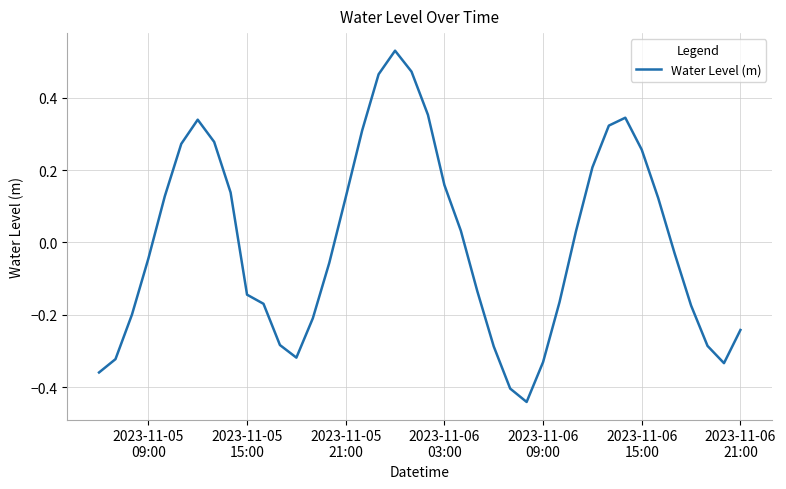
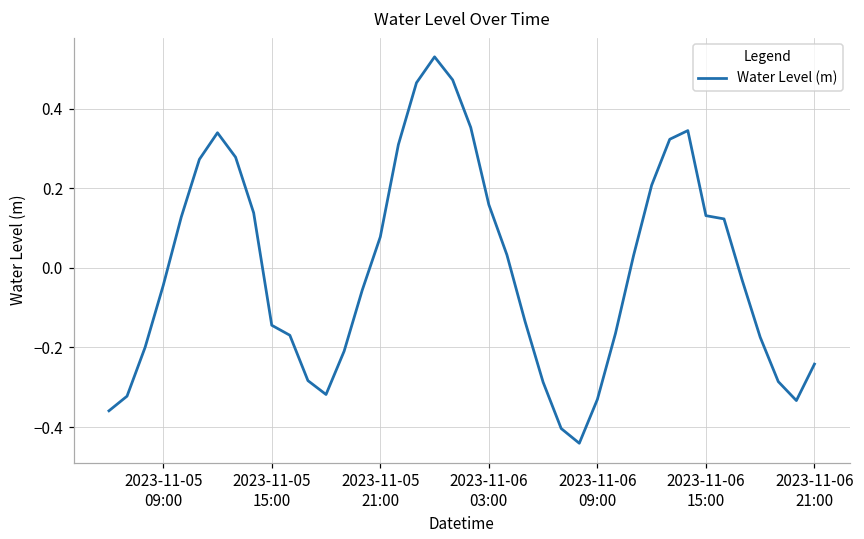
2023-11-05 21:00: 0.12 -> 0.08
2023-11-06 15:00: 0.26 -> 0.13
